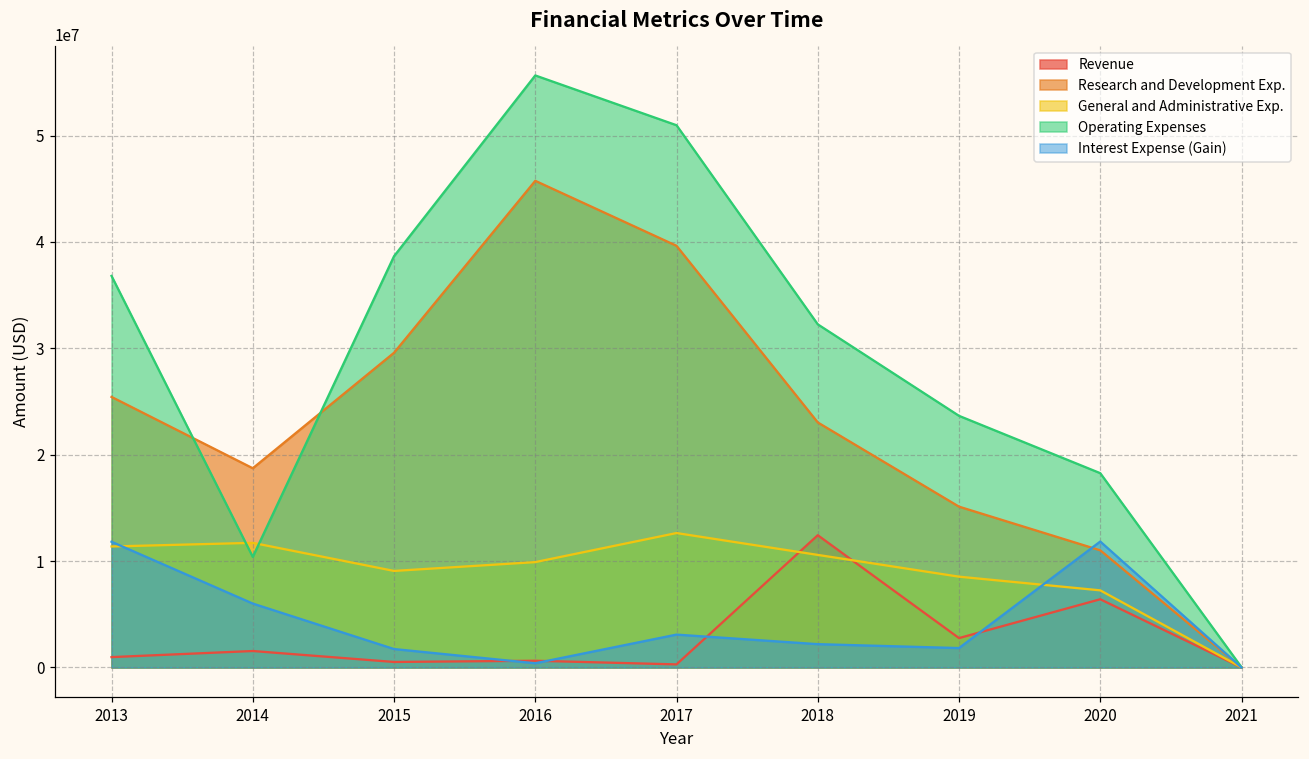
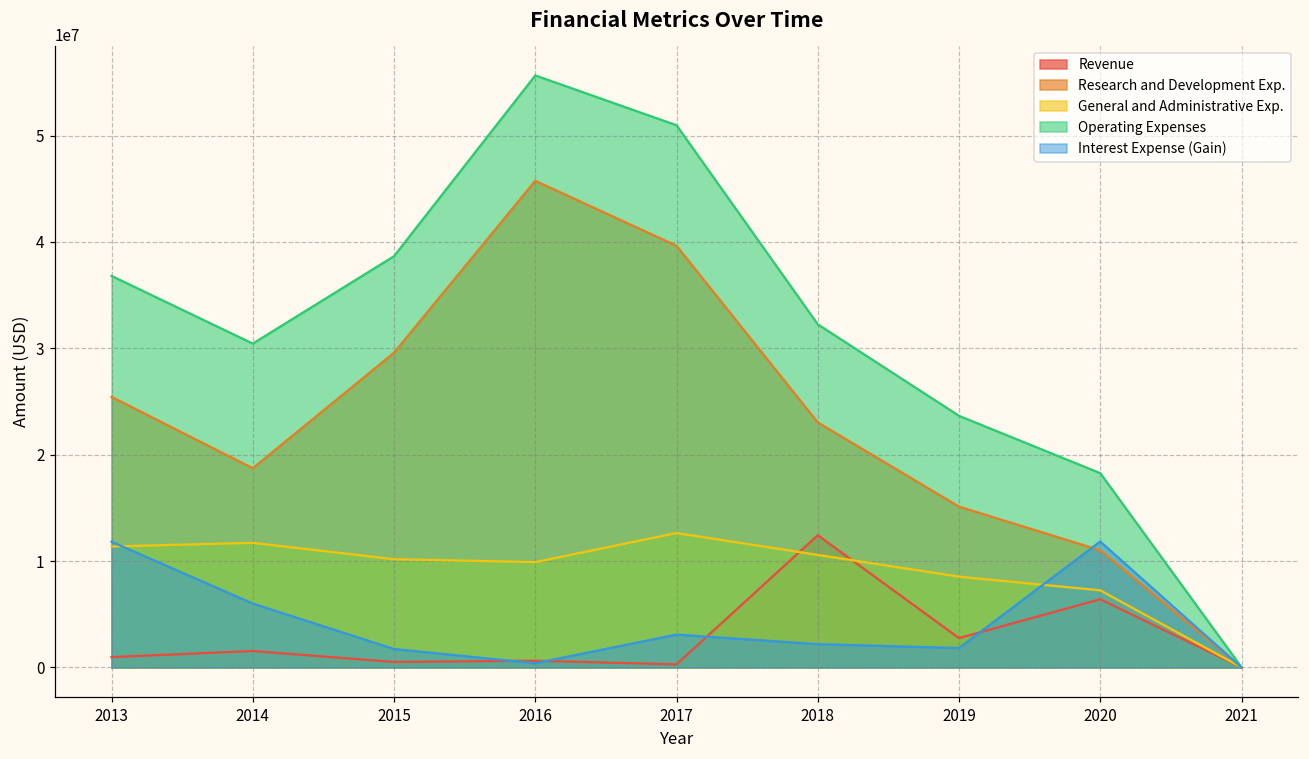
Operating Expenses, 2014: 10000000 -> 30000000
General and Administrative Exp., 2015: 9000000 -> 10000000
